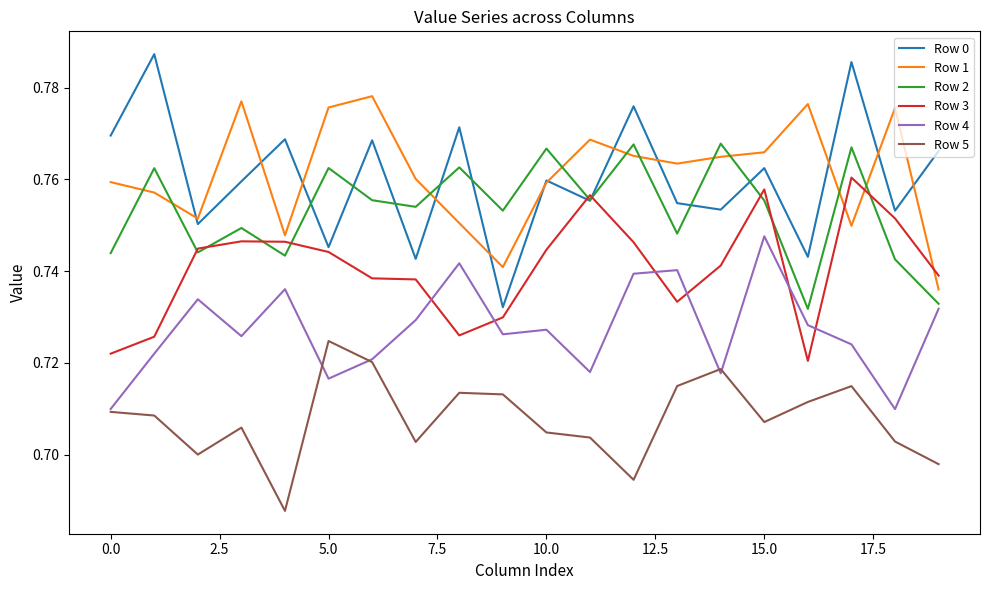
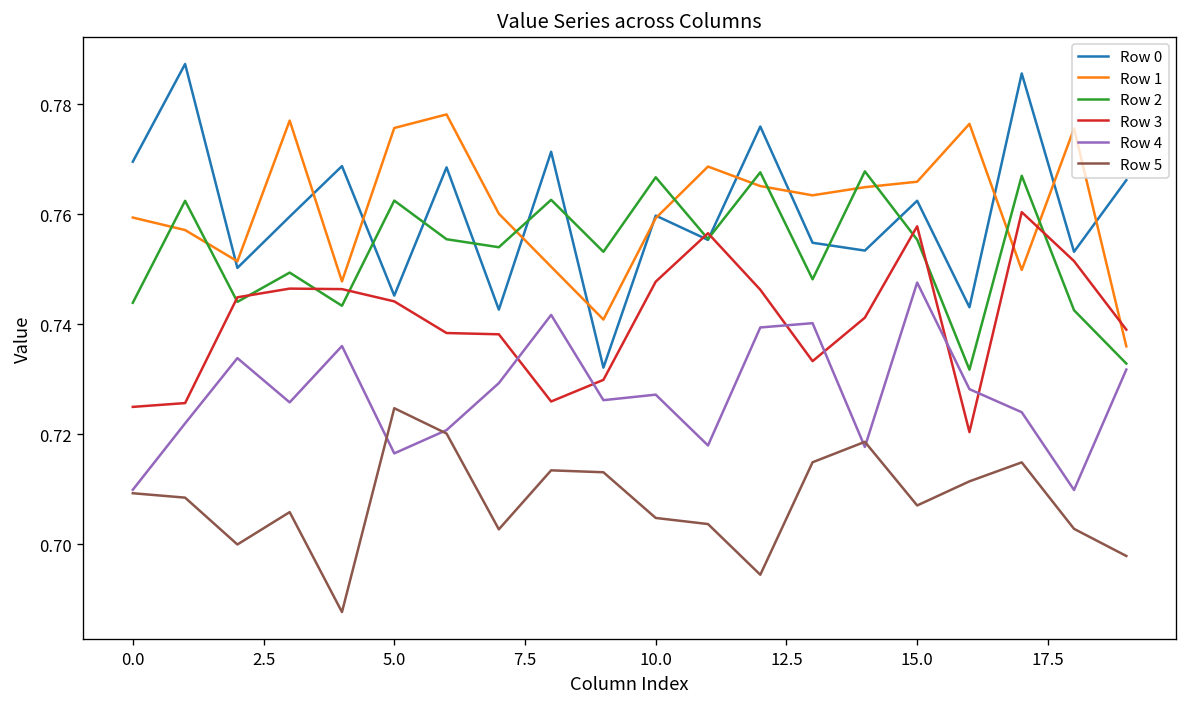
Row 3, 0.0: 0.722 -> 0.725
Row 3, 10.0: 0.745 -> 0.748
